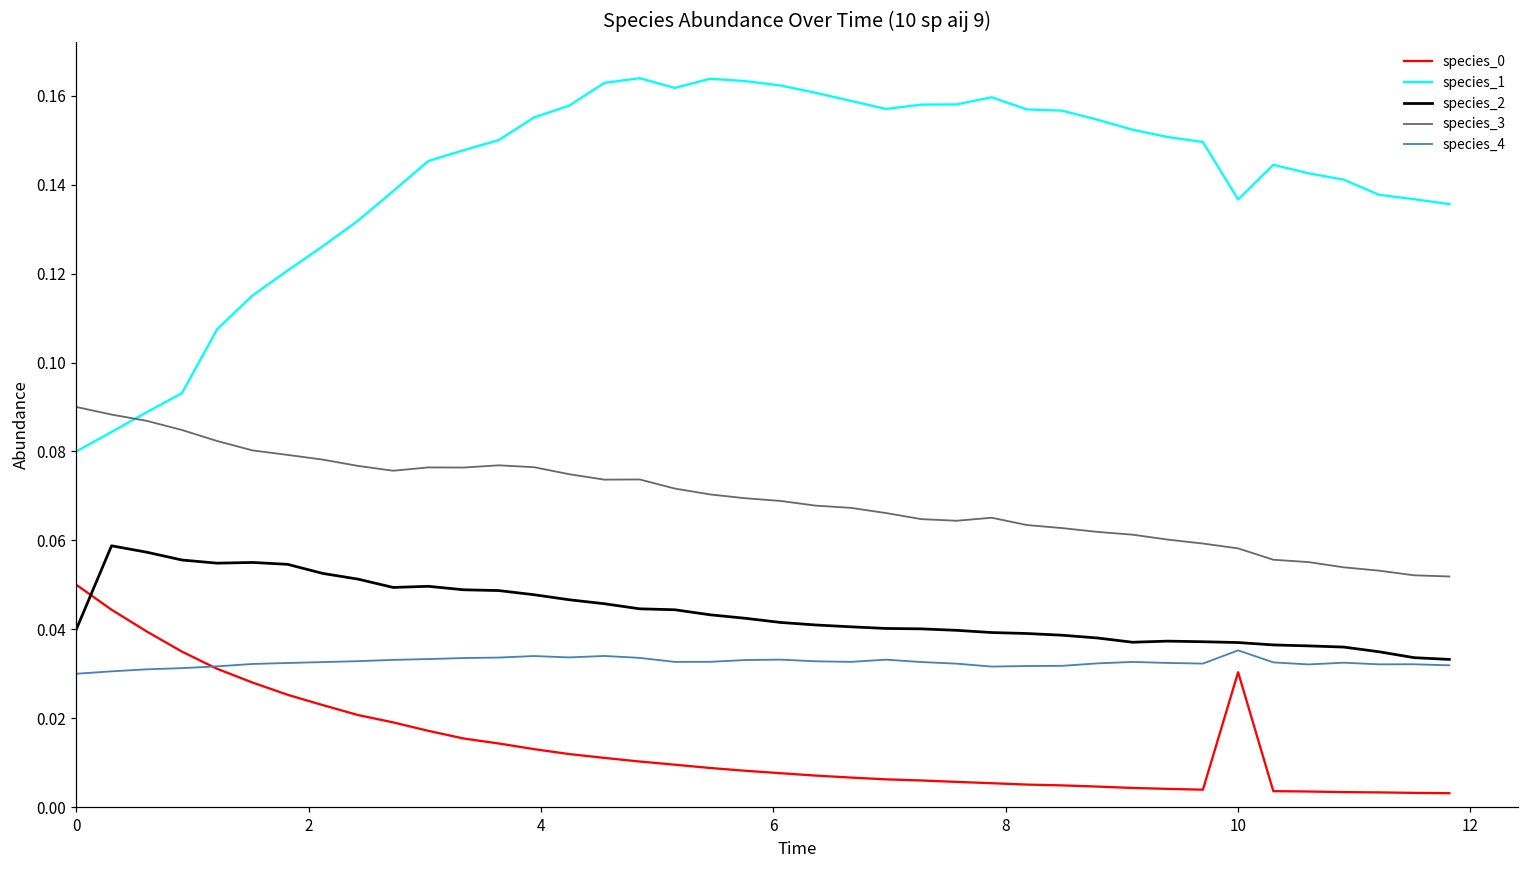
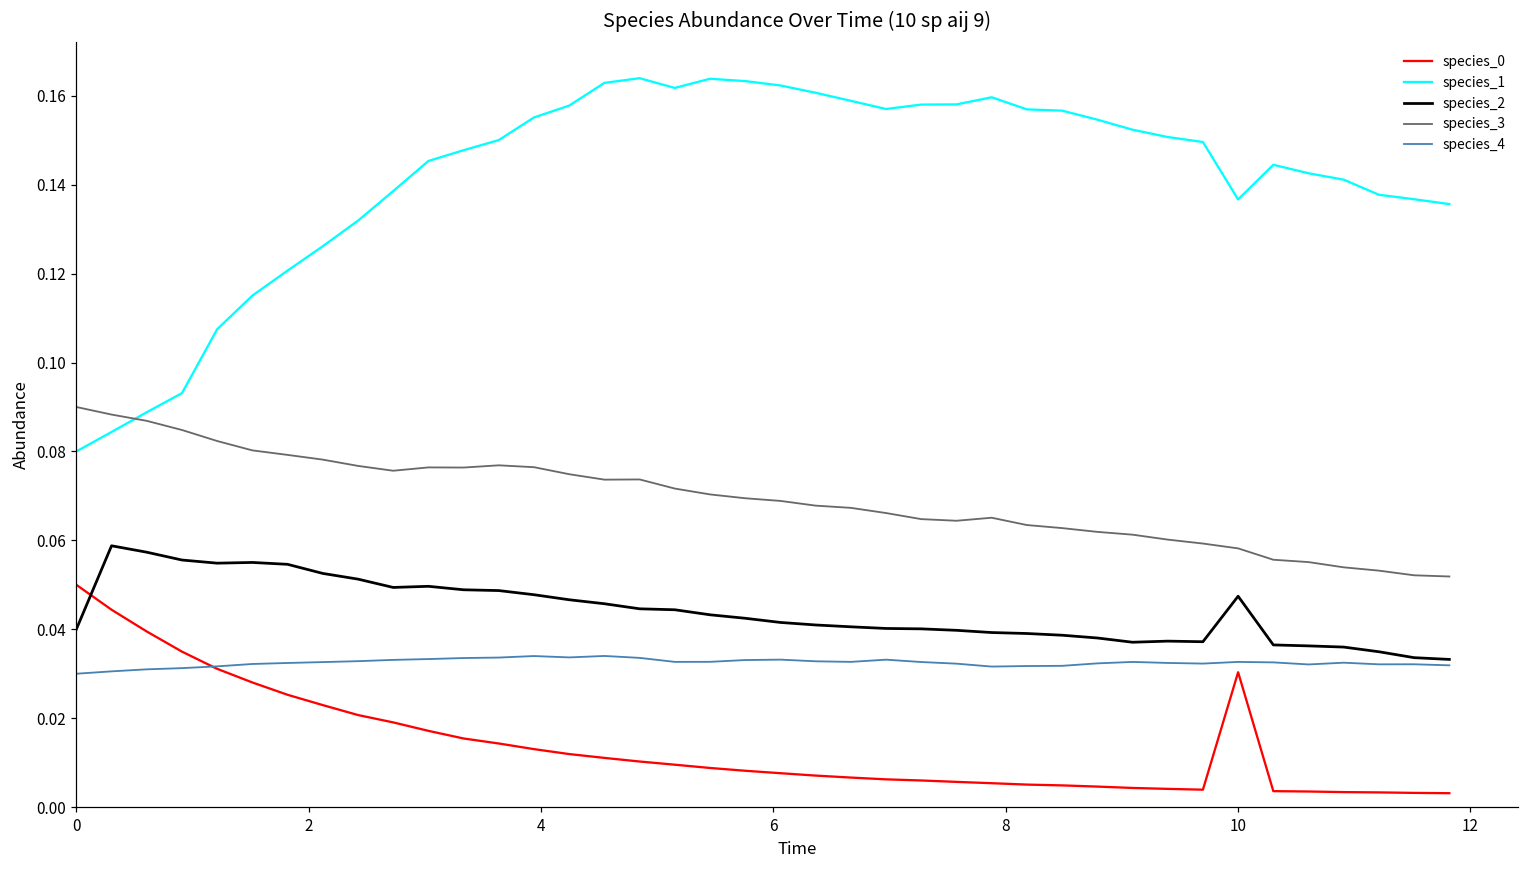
species_2, 10: 0.037 -> 0.047
species_4, 10: 0.035 -> 0.033
